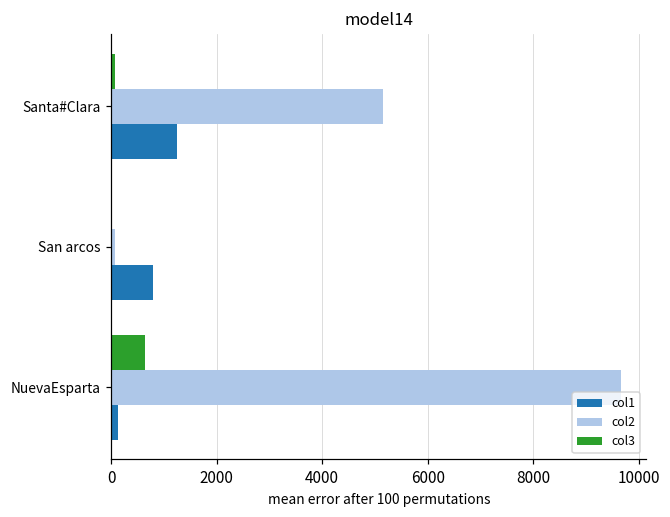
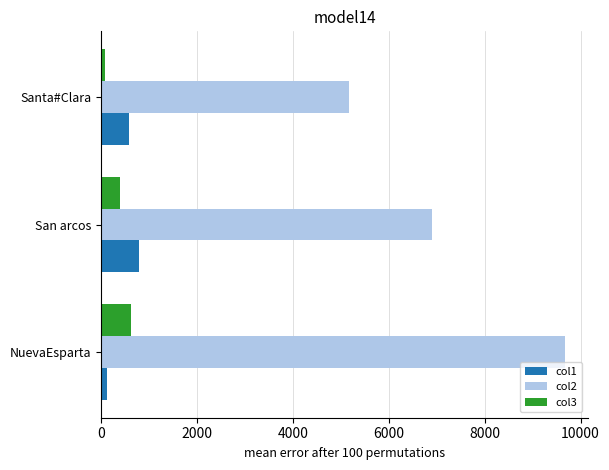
col1, Santa#Clara: 1200 -> 600
col3, San arcos: 0 -> 400
col2, San arcos: 100 -> 6900
